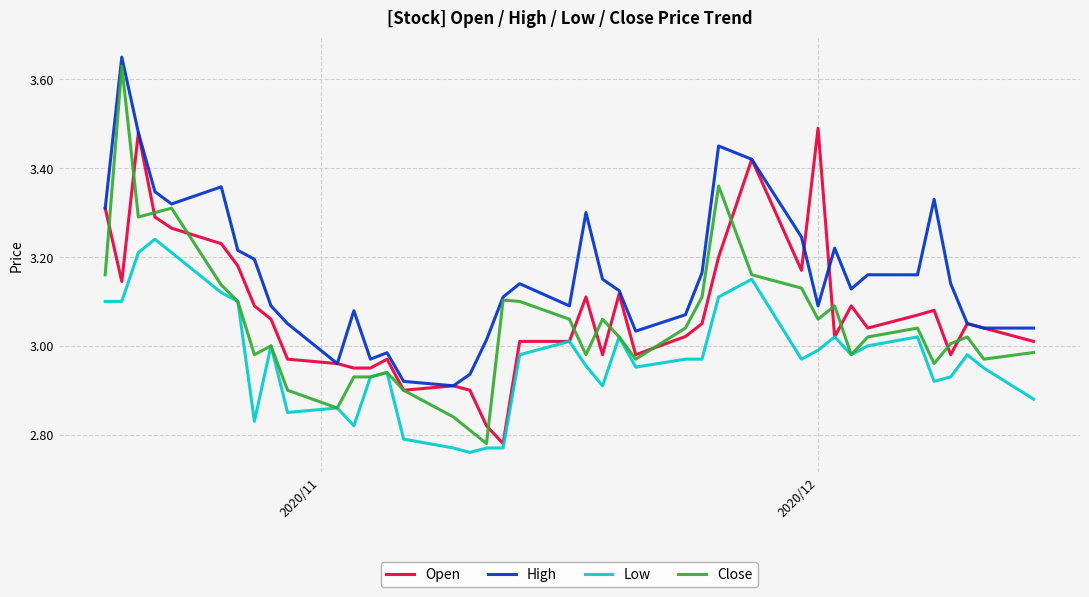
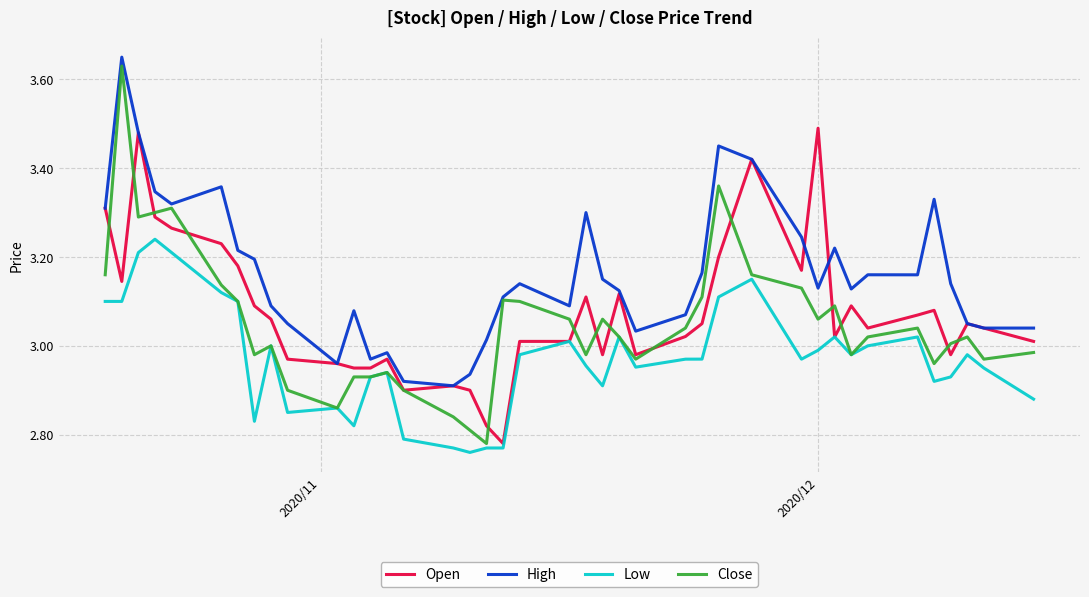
High, 2020/12: 3.09 -> 3.13
